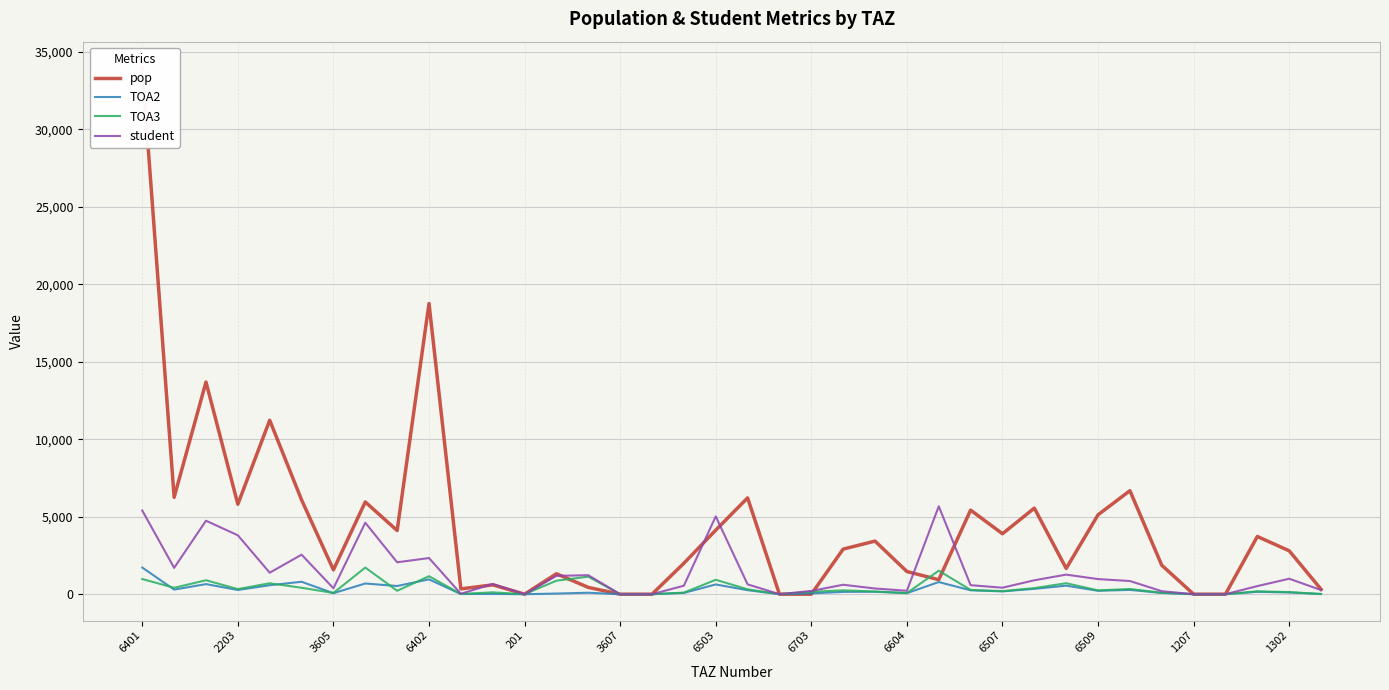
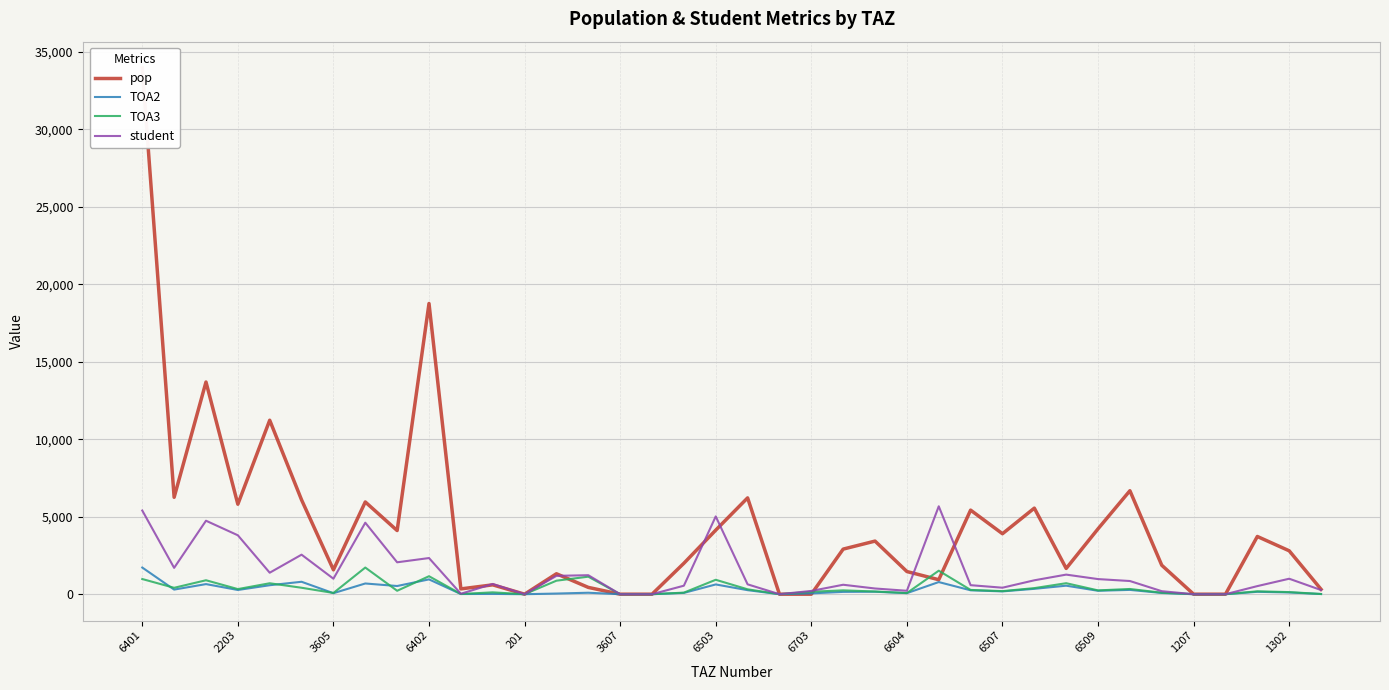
student, 3605: 400 -> 1,000
pop, 6509: 5,100 -> 4,200
